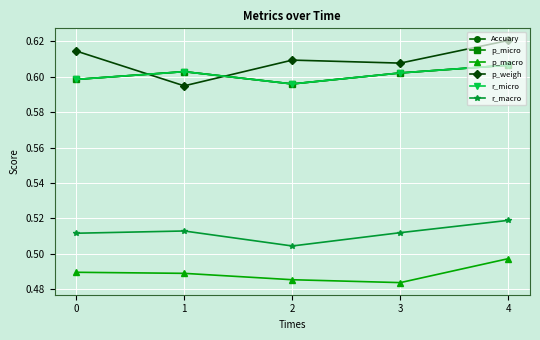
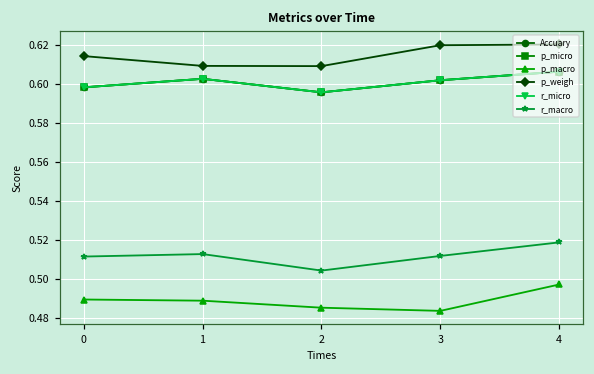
p_weigh, 1: 0.595 -> 0.609
p_weigh, 3: 0.608 -> 0.620
